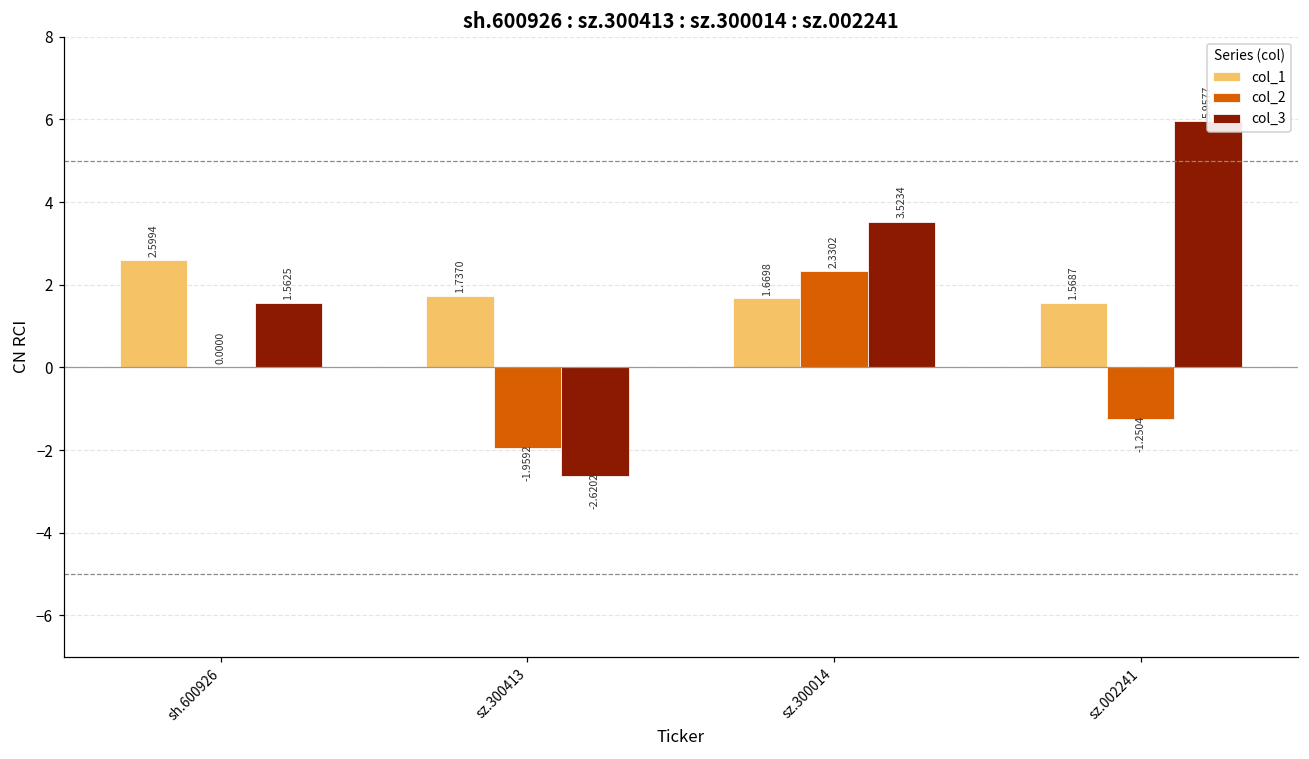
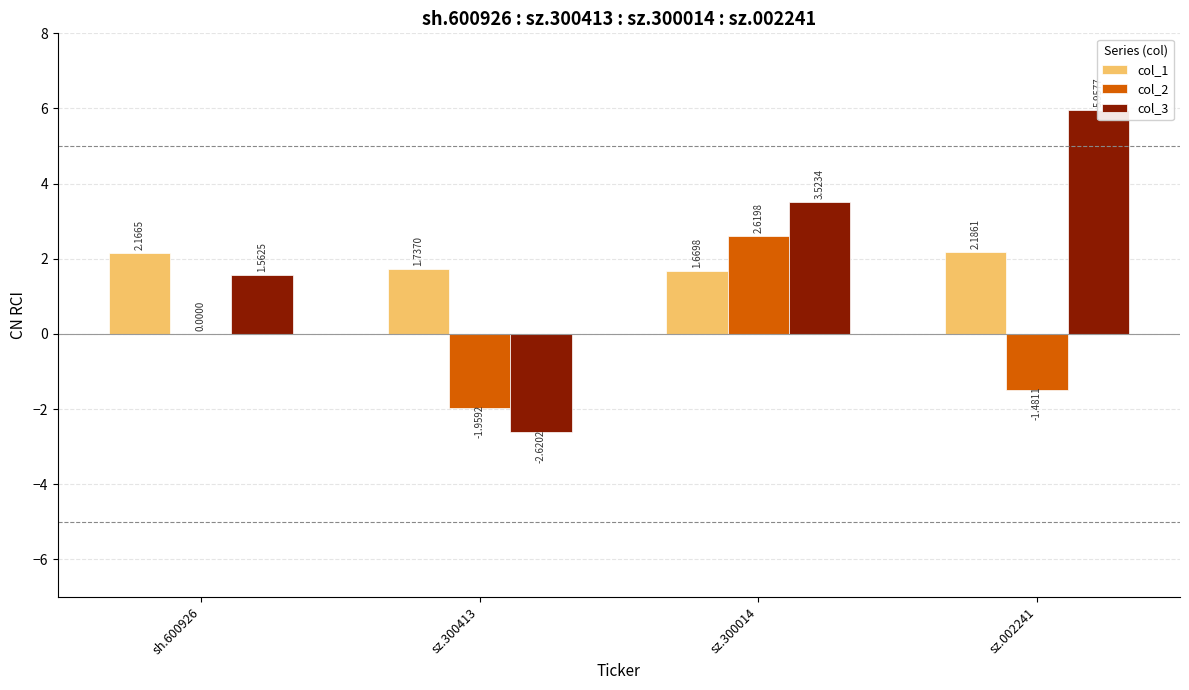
col_1, sh.600926: 2.5994 -> 2.1665
col_2, sz.300014: 2.3302 -> 2.6198
col_1, sz.002241: 1.5687 -> 2.1861
col_2, sz.002241: -1.2504 -> -1.4811
